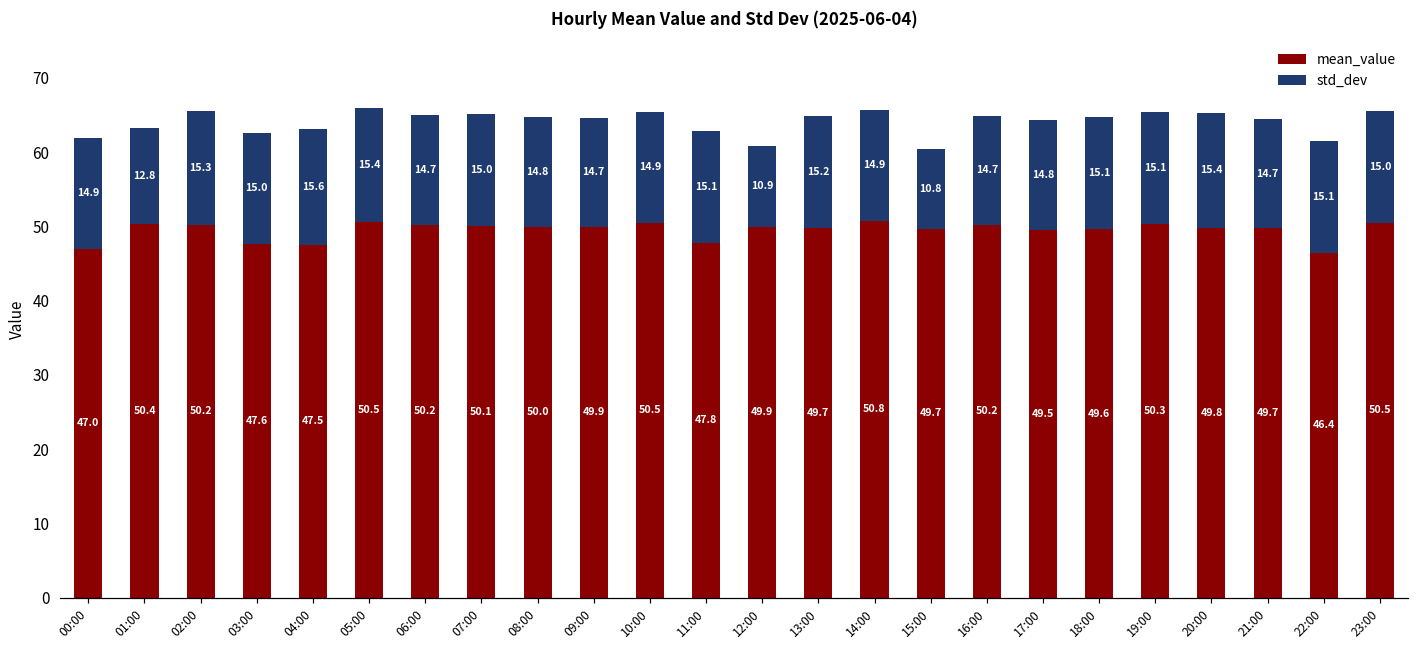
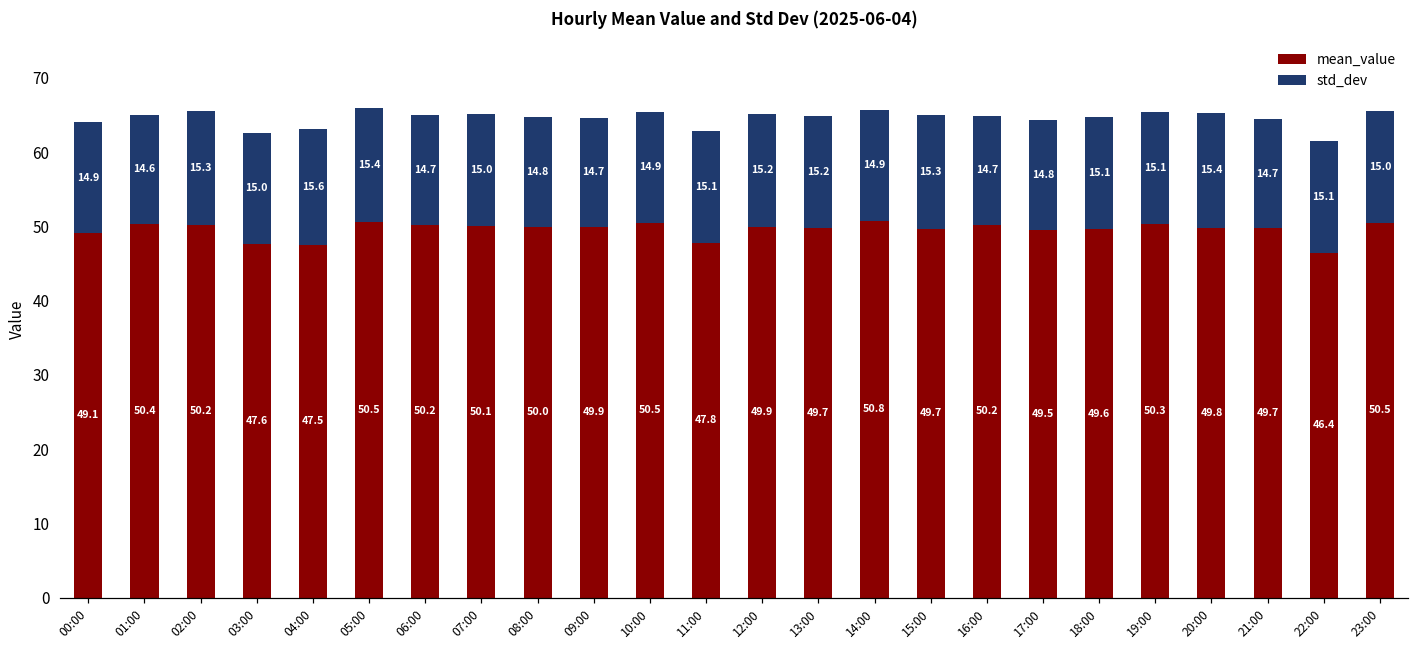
mean_value, 00:00: 47.0 -> 49.1
std_dev, 01:00: 12.8 -> 14.6
std_dev, 12:00: 10.9 -> 15.2
std_dev, 15:00: 10.8 -> 15.3
